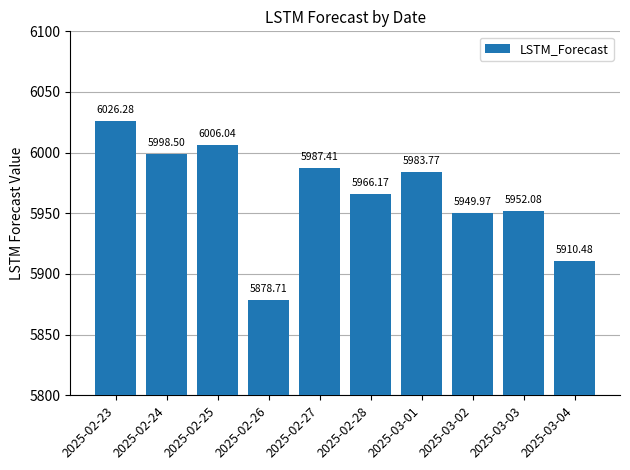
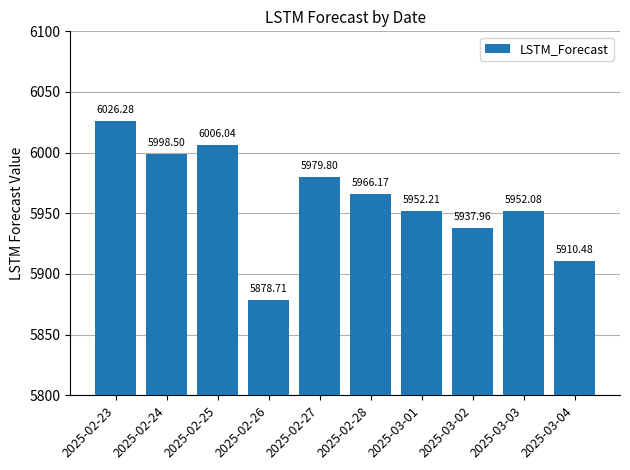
2025-02-27: 5987.41 -> 5979.80
2025-03-01: 5983.77 -> 5952.21
2025-03-02: 5949.97 -> 5937.96
